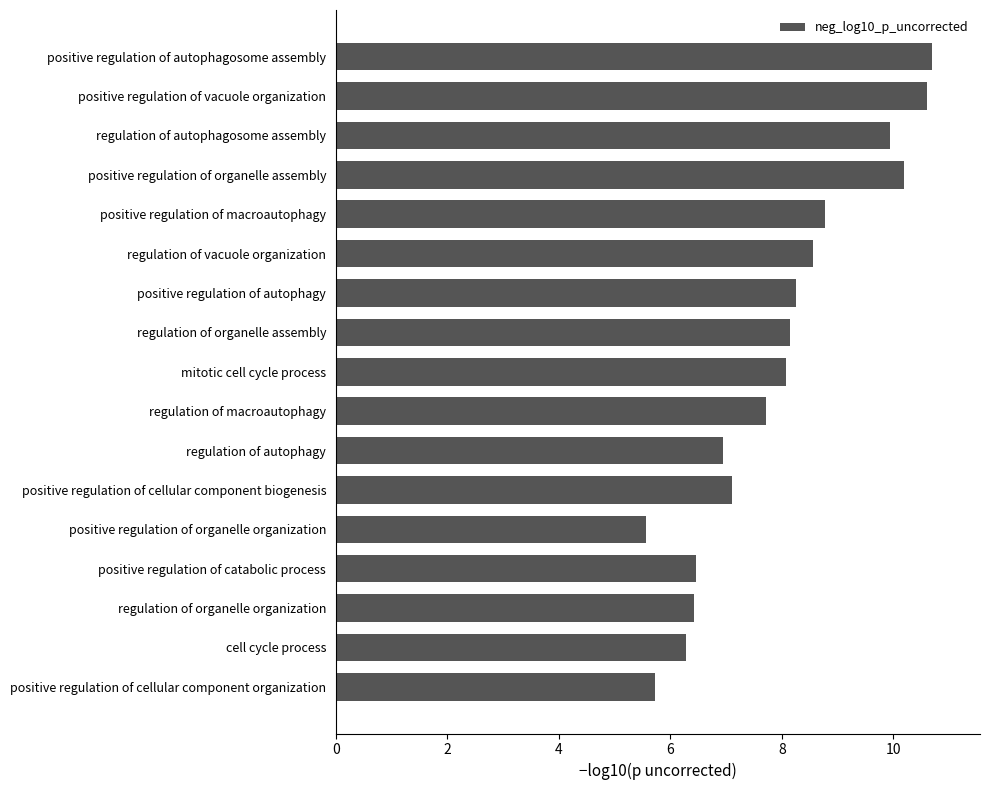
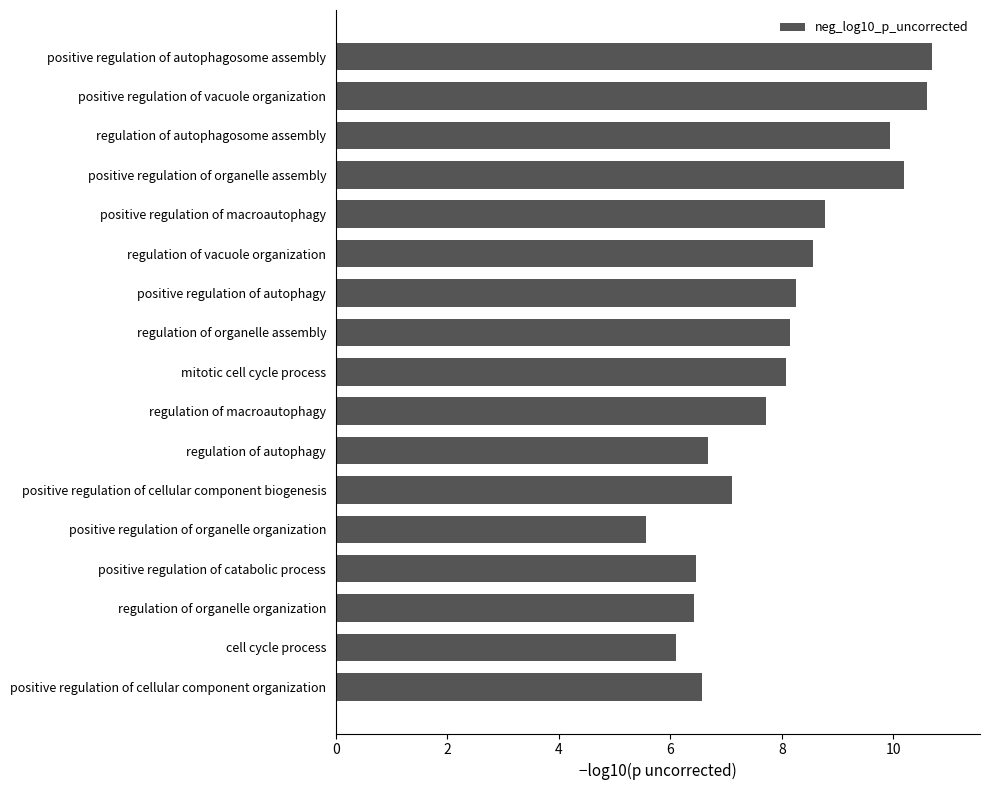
regulation of autophagy: 7.0 -> 6.7
cell cycle process: 6.3 -> 6.1
positive regulation of cellular component organization: 5.7 -> 6.6
